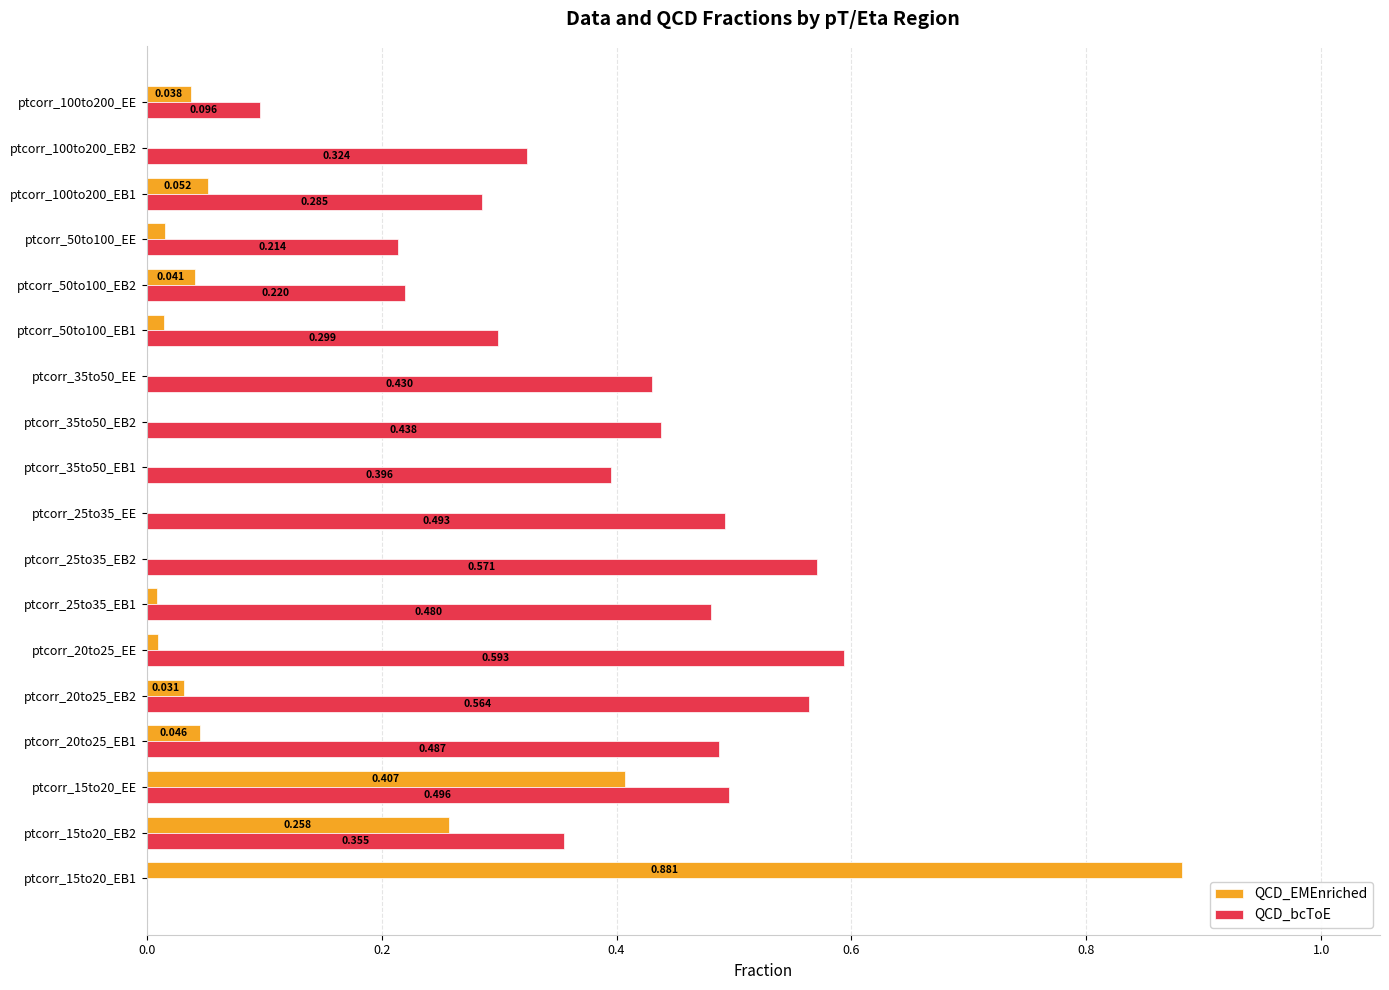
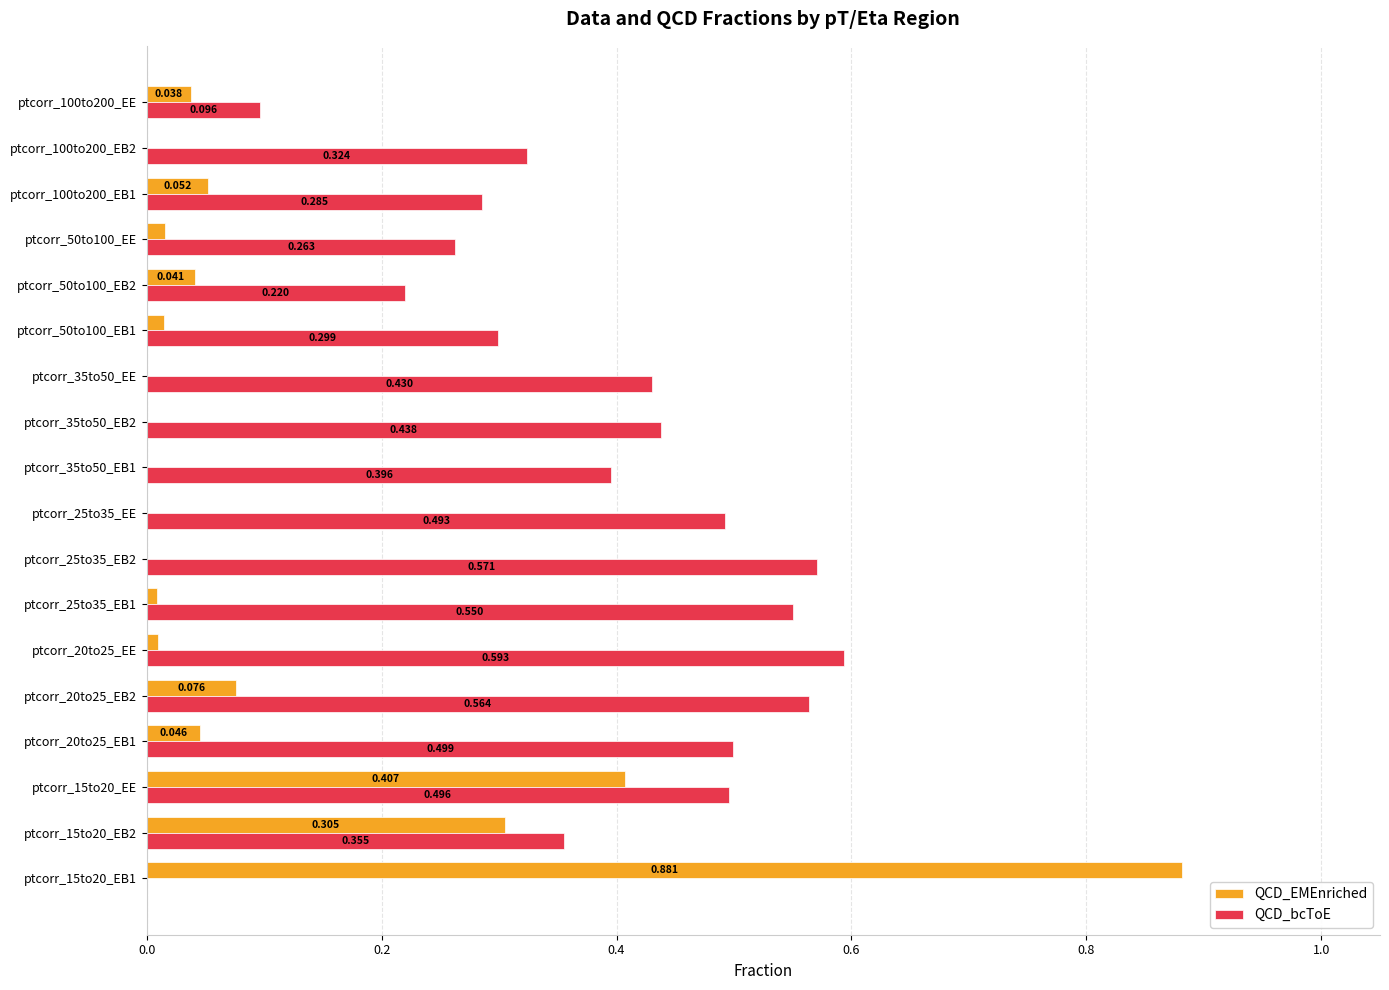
QCD_bcToE, ptcorr_50to100_EE: 0.214 -> 0.263
QCD_bcToE, ptcorr_25to35_EB1: 0.480 -> 0.550
QCD_EMEnriched, ptcorr_20to25_EB2: 0.031 -> 0.076
QCD_bcToE, ptcorr_20to25_EB1: 0.487 -> 0.499
QCD_EMEnriched, ptcorr_15to20_EB2: 0.258 -> 0.305
